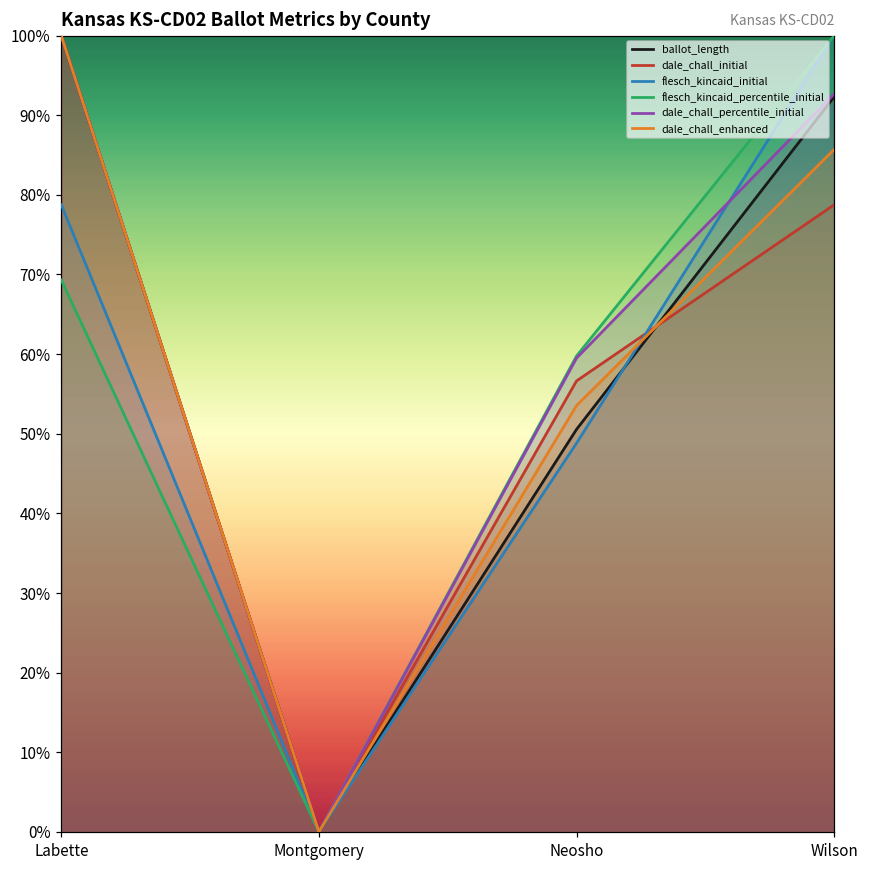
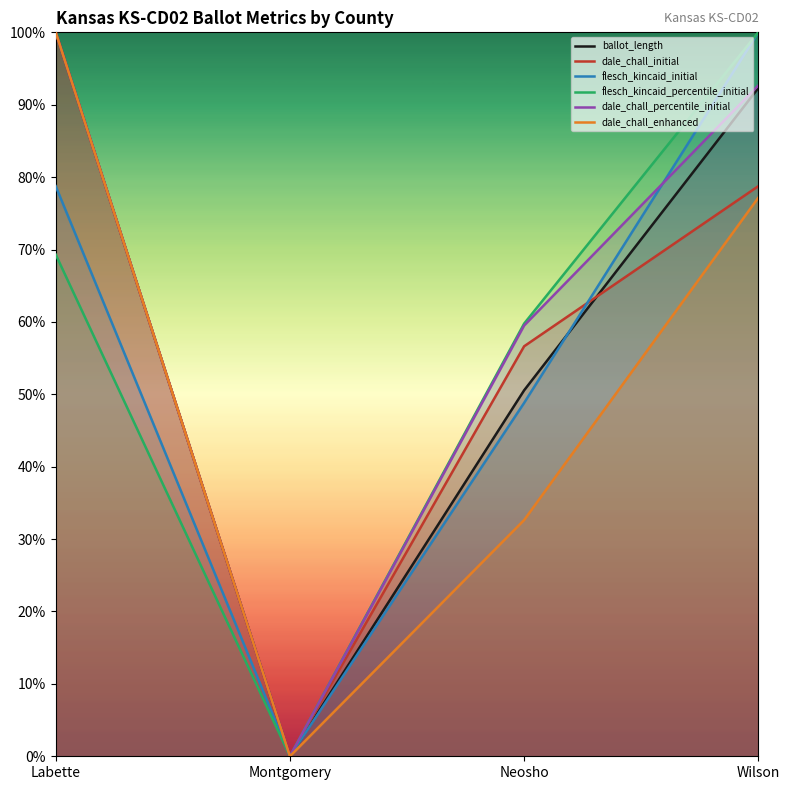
dale_chall_enhanced, Neosho: 54% -> 33%
dale_chall_enhanced, Wilson: 86% -> 77%
